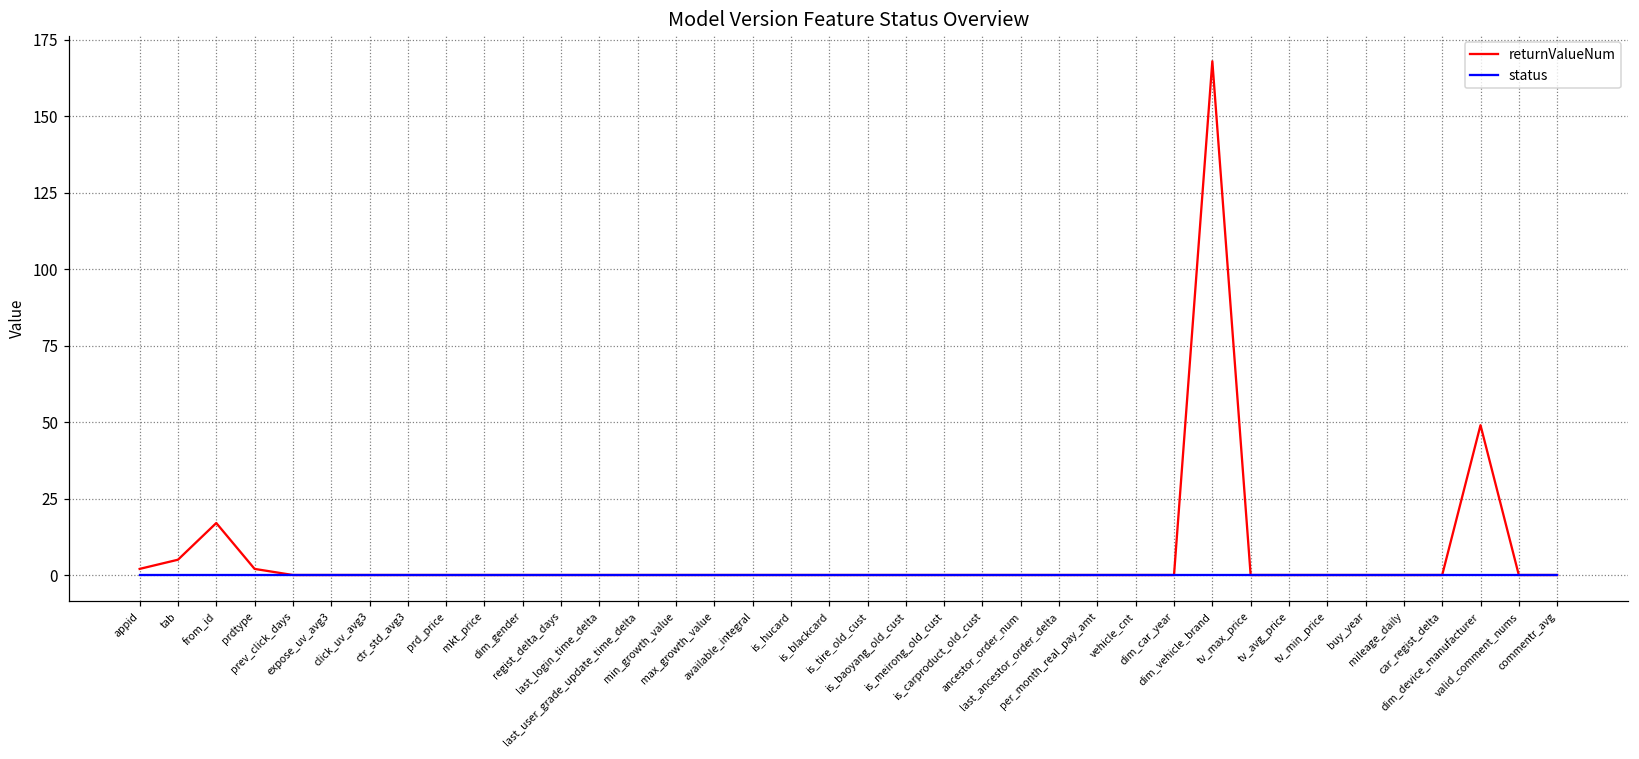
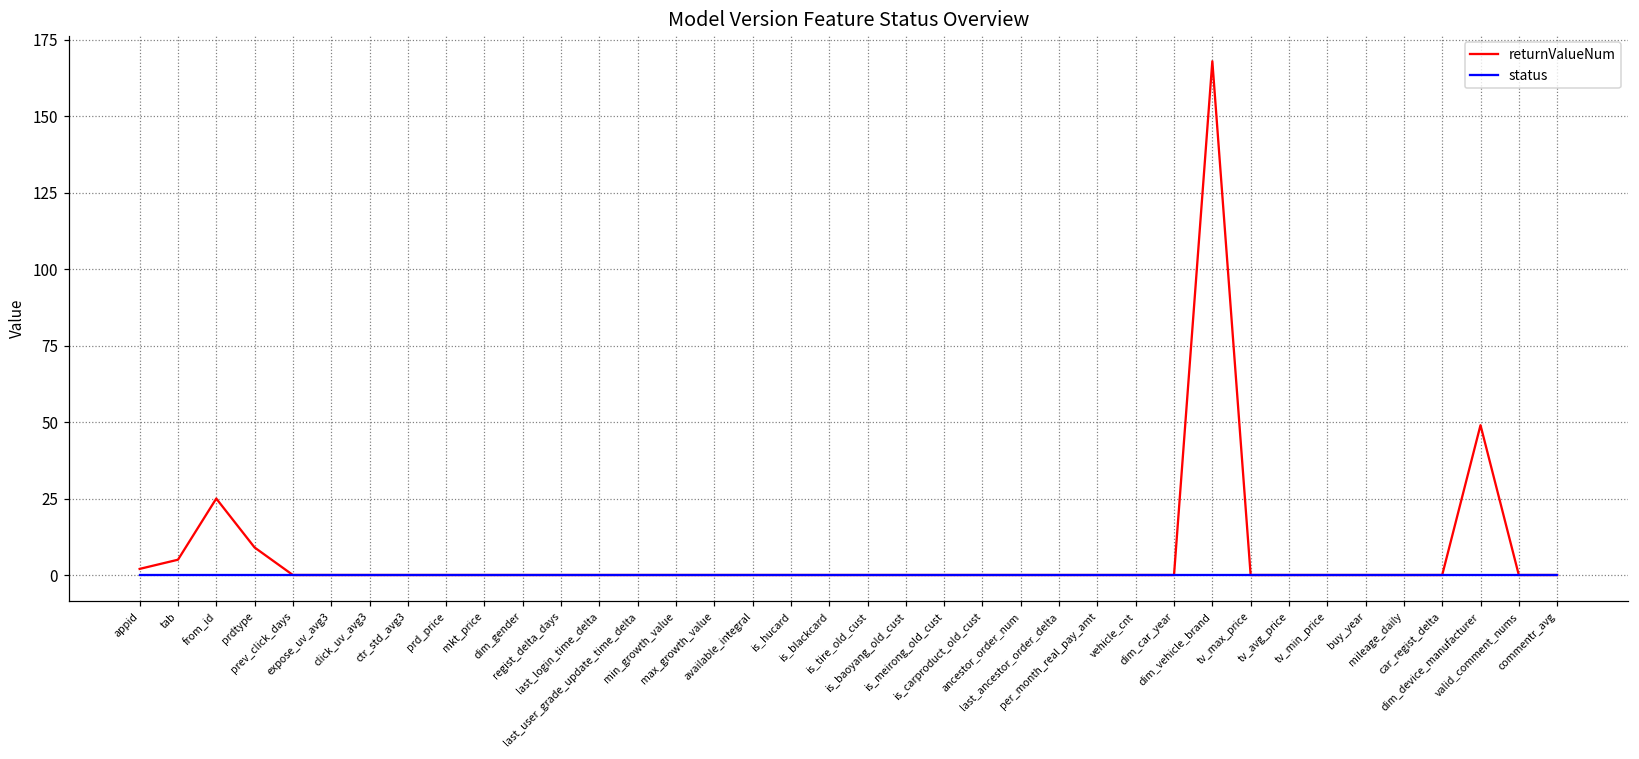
returnValueNum, from_id: 17 -> 25
returnValueNum, prdtype: 2 -> 9
